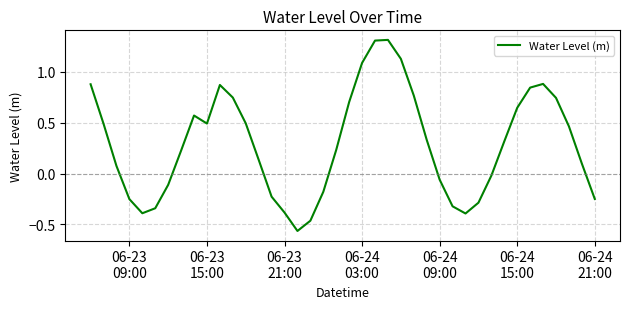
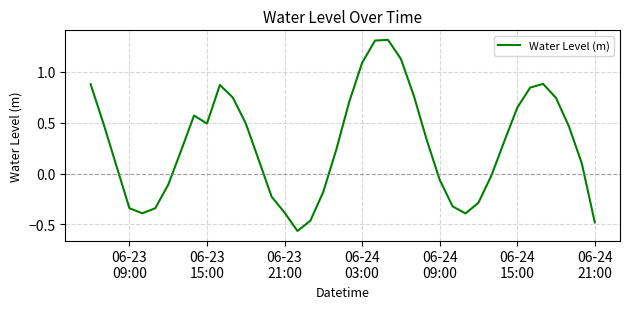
06-23 09:00: -0.25 -> -0.34
06-24 21:00: -0.25 -> -0.48
